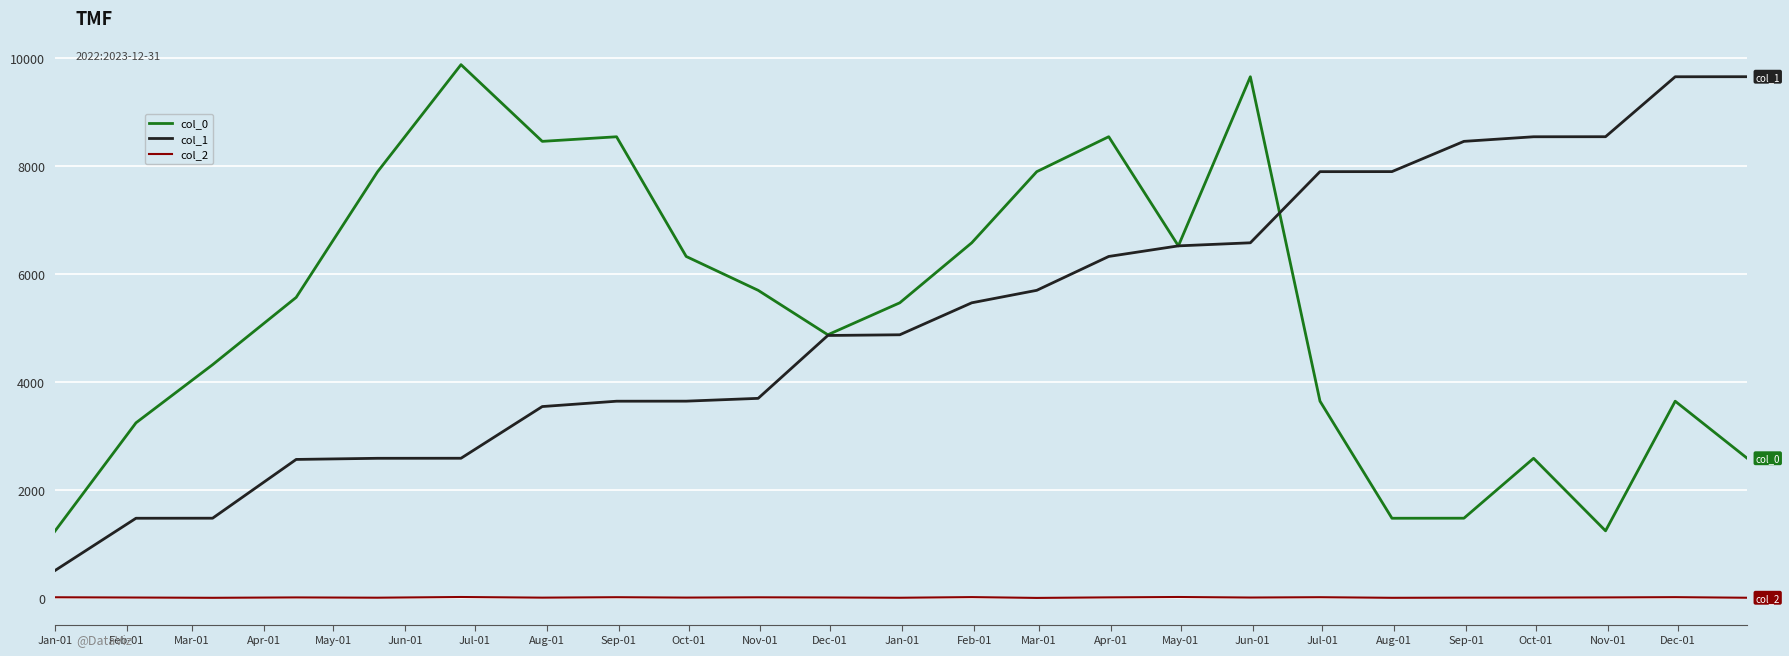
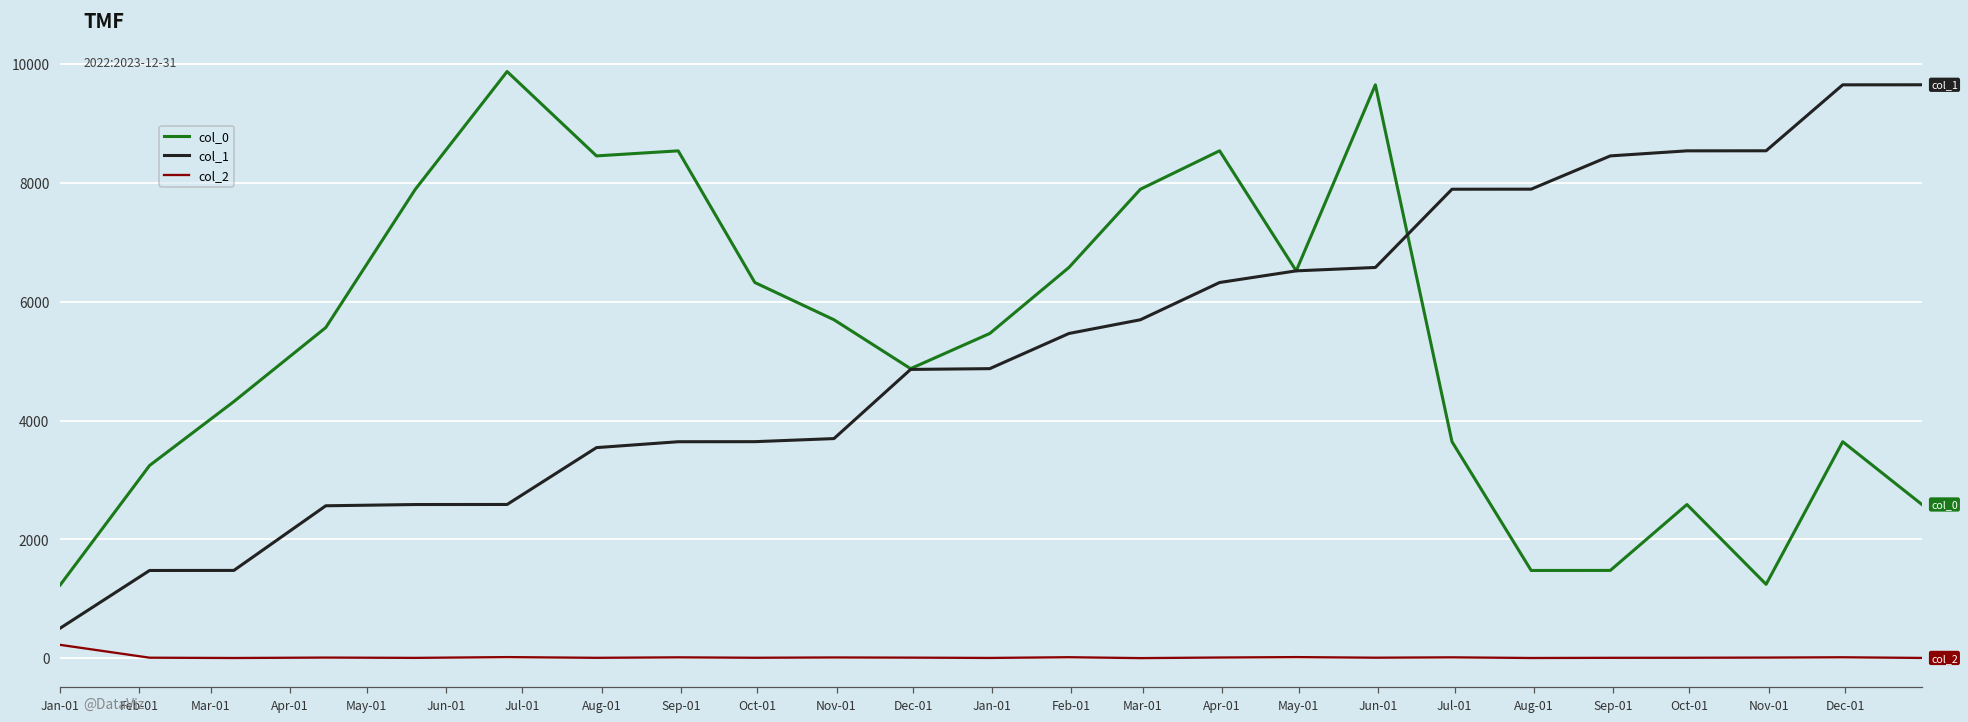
col_2, Jan-01: 0 -> 200
